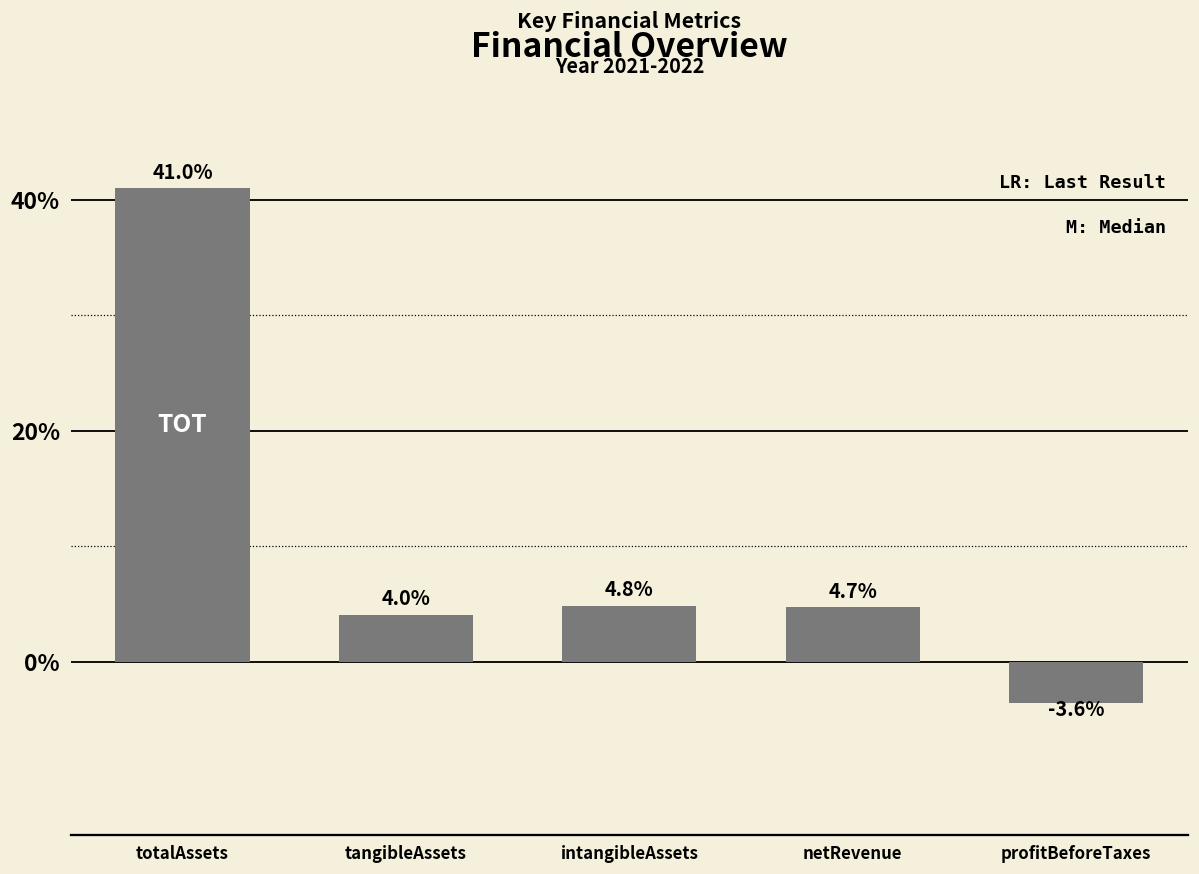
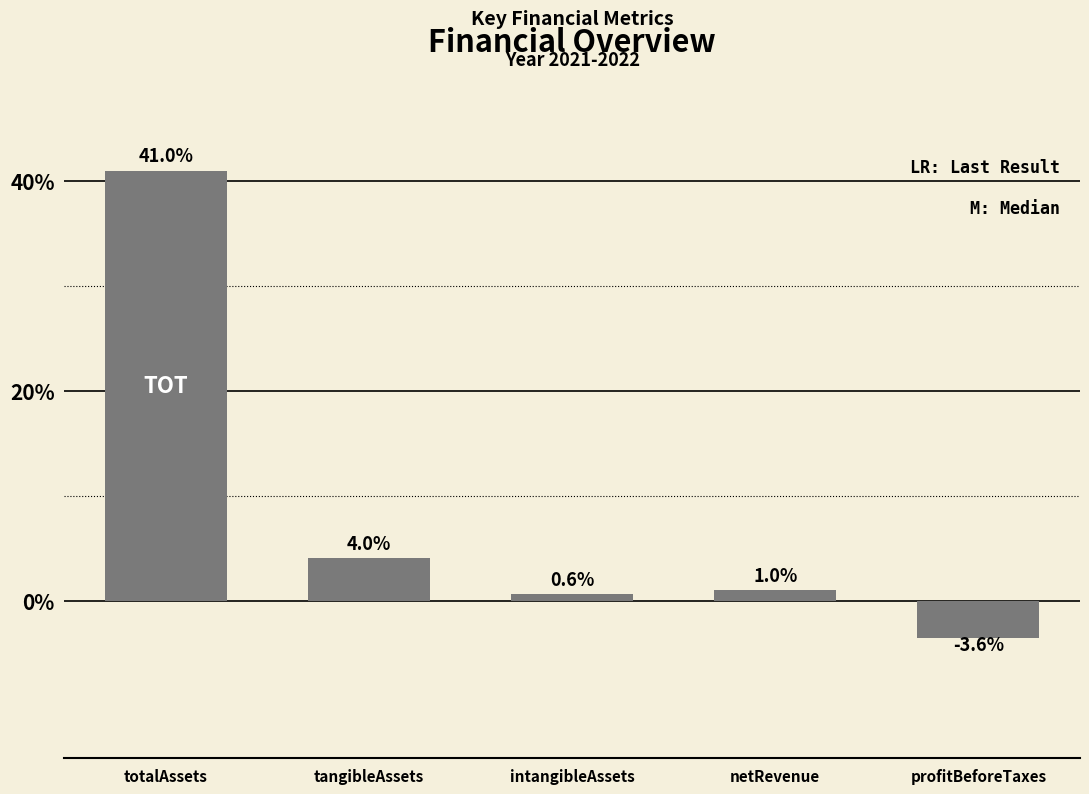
intangibleAssets: 4.8% -> 0.6%
netRevenue: 4.7% -> 1.0%
